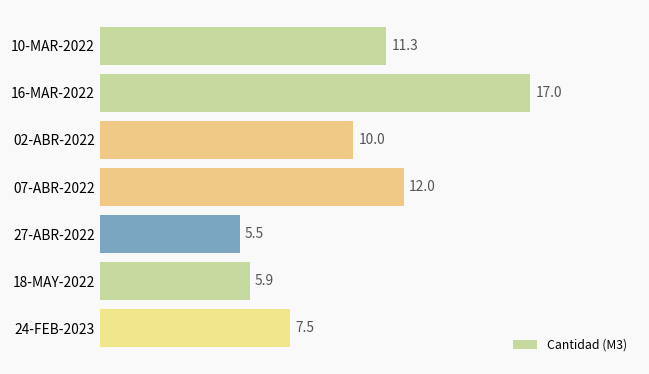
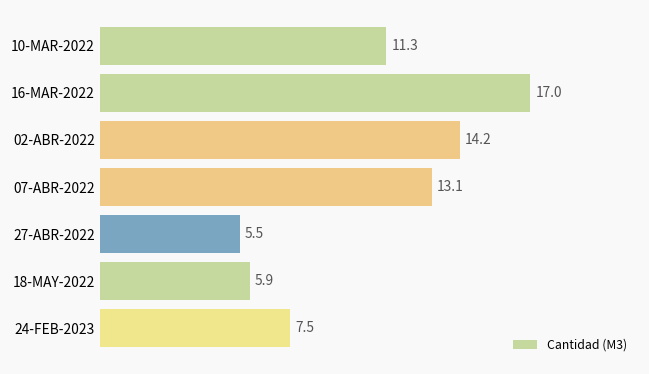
02-ABR-2022: 10.0 -> 14.2
07-ABR-2022: 12.0 -> 13.1
